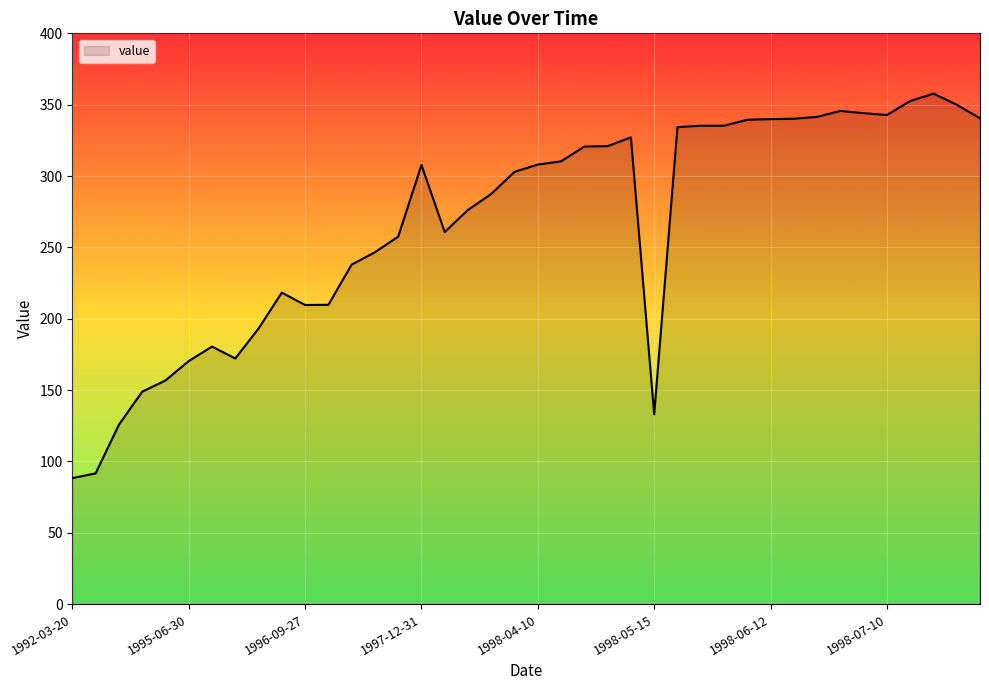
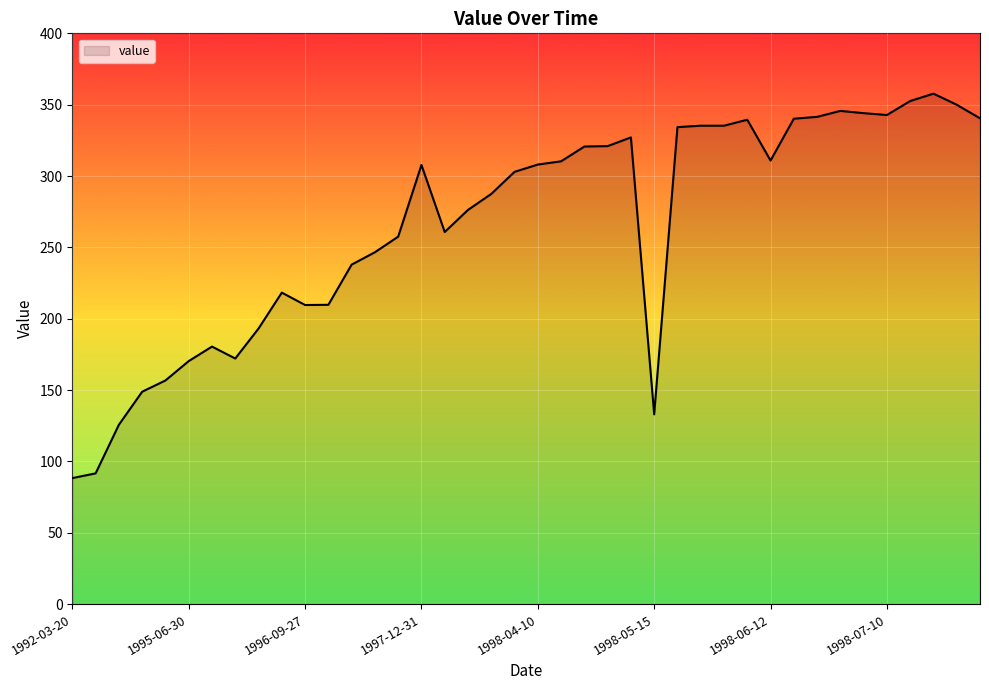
1998-06-12: 340 -> 311
